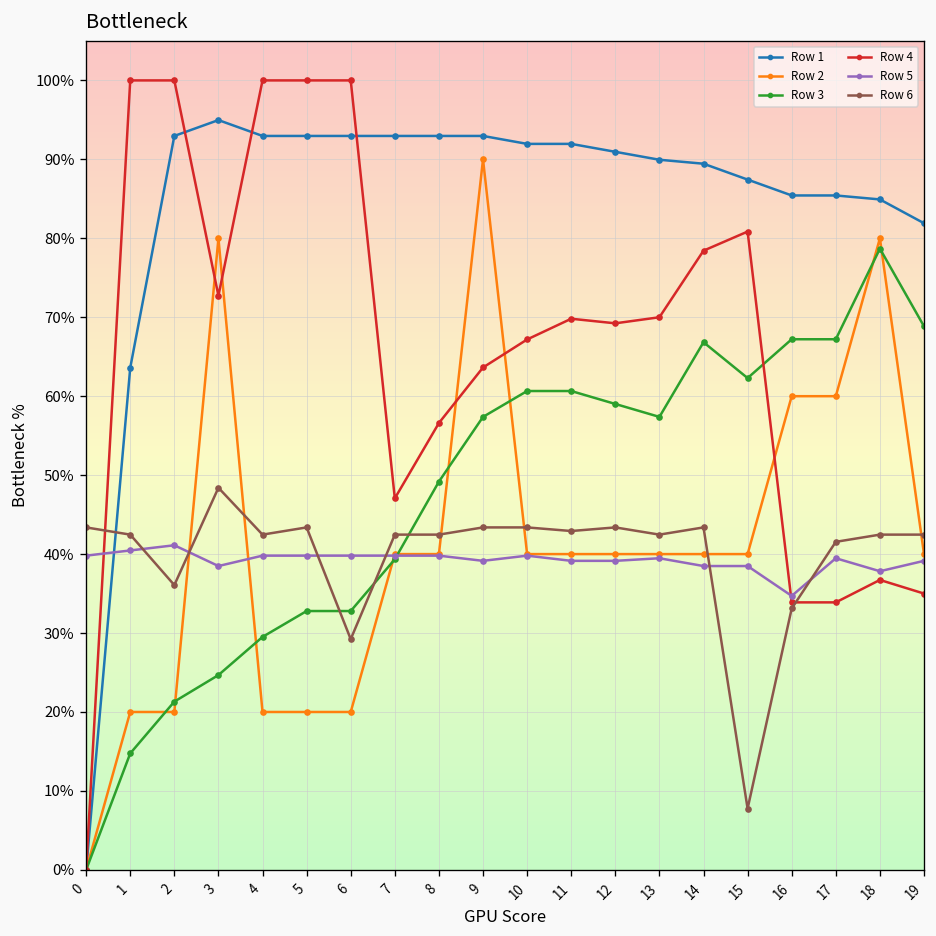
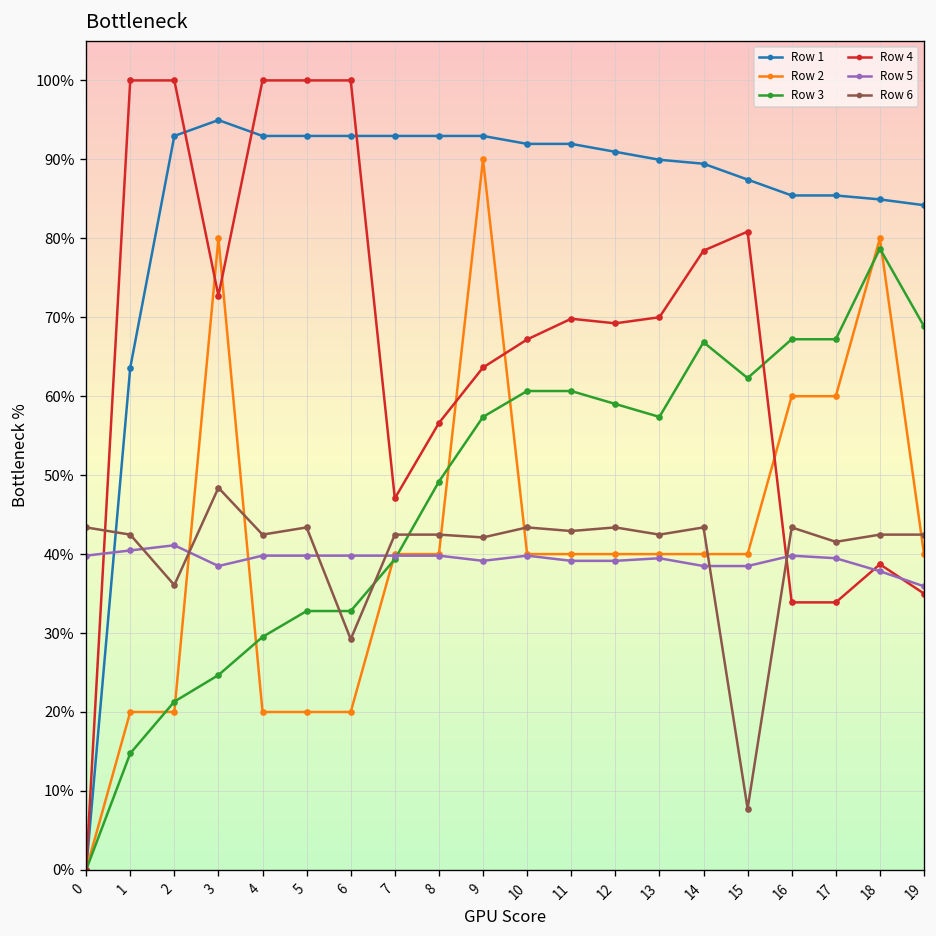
Row 6, 9: 43% -> 42%
Row 5, 16: 35% -> 40%
Row 6, 16: 33% -> 43%
Row 4, 18: 37% -> 39%
Row 1, 19: 82% -> 84%
Row 5, 19: 39% -> 36%
